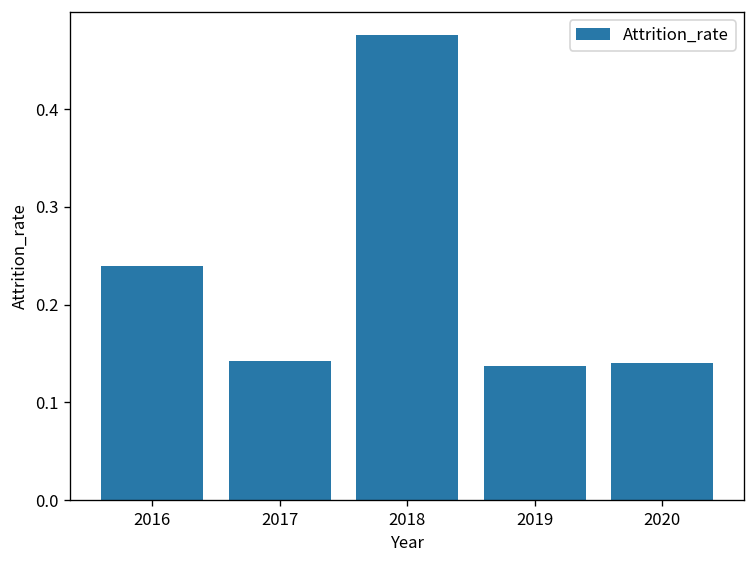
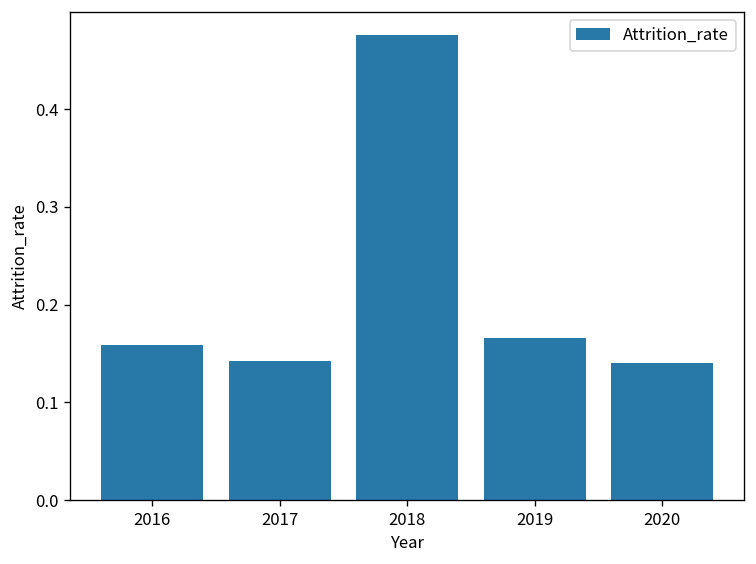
2016: 0.24 -> 0.16
2019: 0.14 -> 0.17
